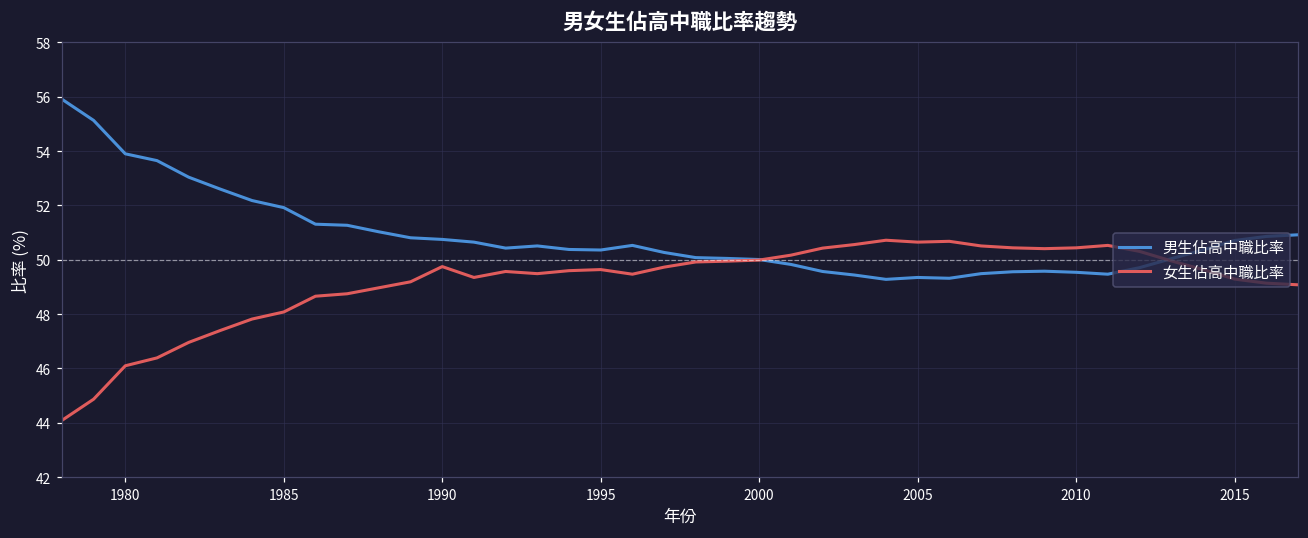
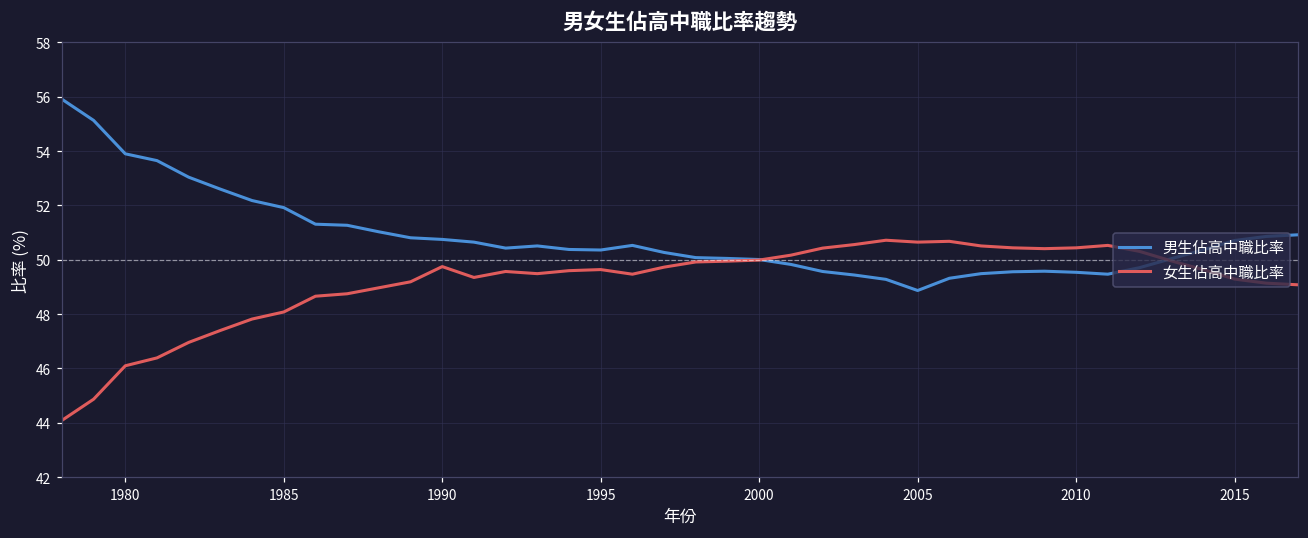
男生佔高中職比率, 2005: 49.4 -> 48.9
